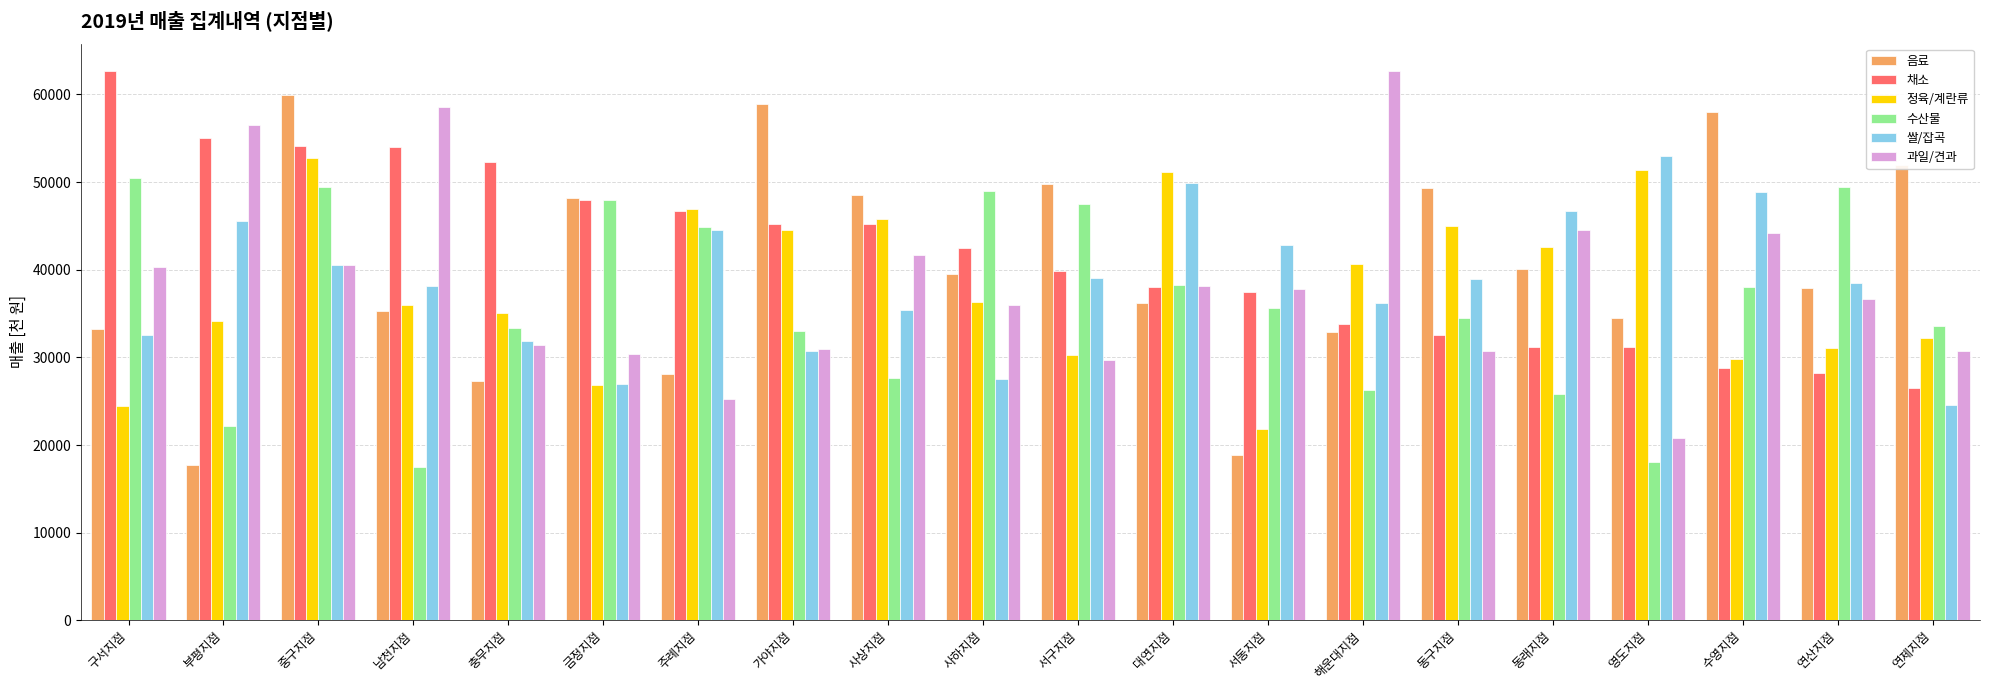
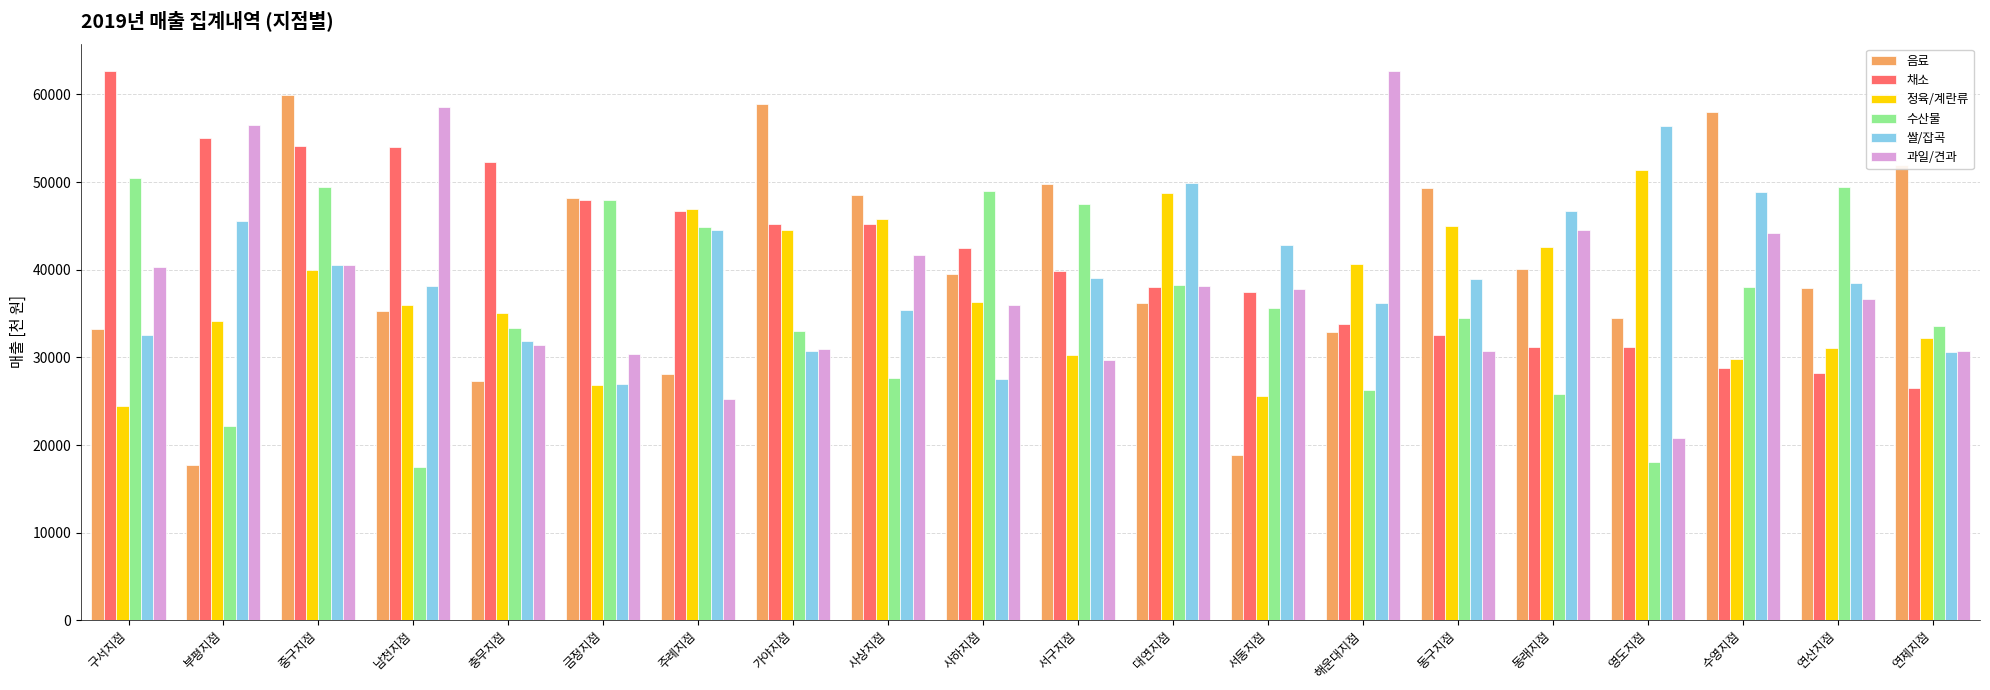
정육/계란류, 중구지점: 53000 -> 40000
정육/계란류, 대연지점: 51000 -> 49000
정육/계란류, 서동지점: 22000 -> 26000
쌀/잡곡, 영도지점: 53000 -> 56000
쌀/잡곡, 연제지점: 25000 -> 31000
